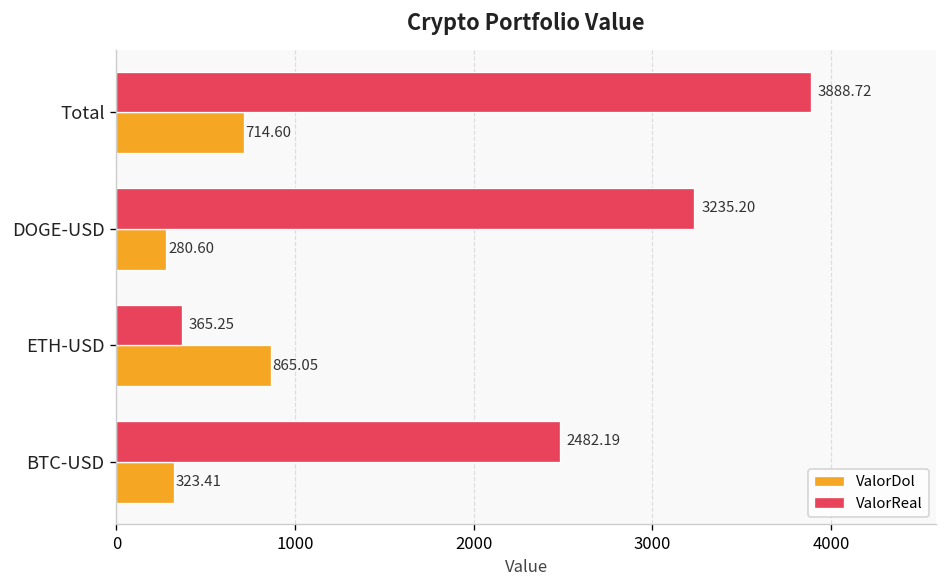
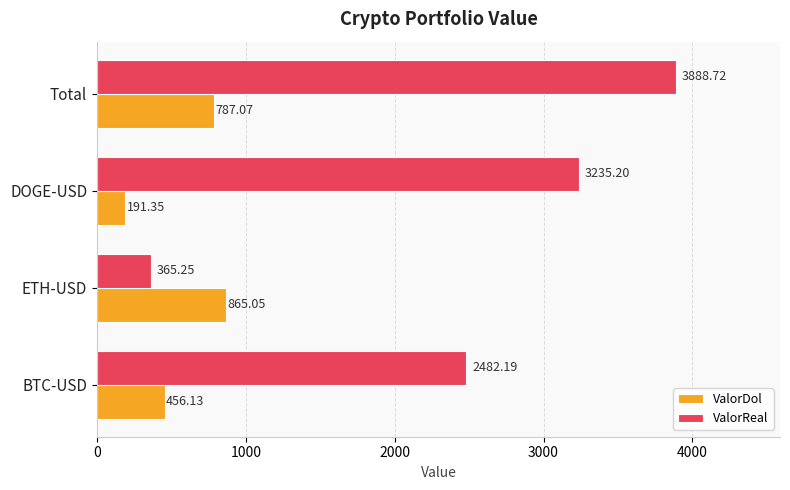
ValorDol, Total: 714.60 -> 787.07
ValorDol, DOGE-USD: 280.60 -> 191.35
ValorDol, BTC-USD: 323.41 -> 456.13
